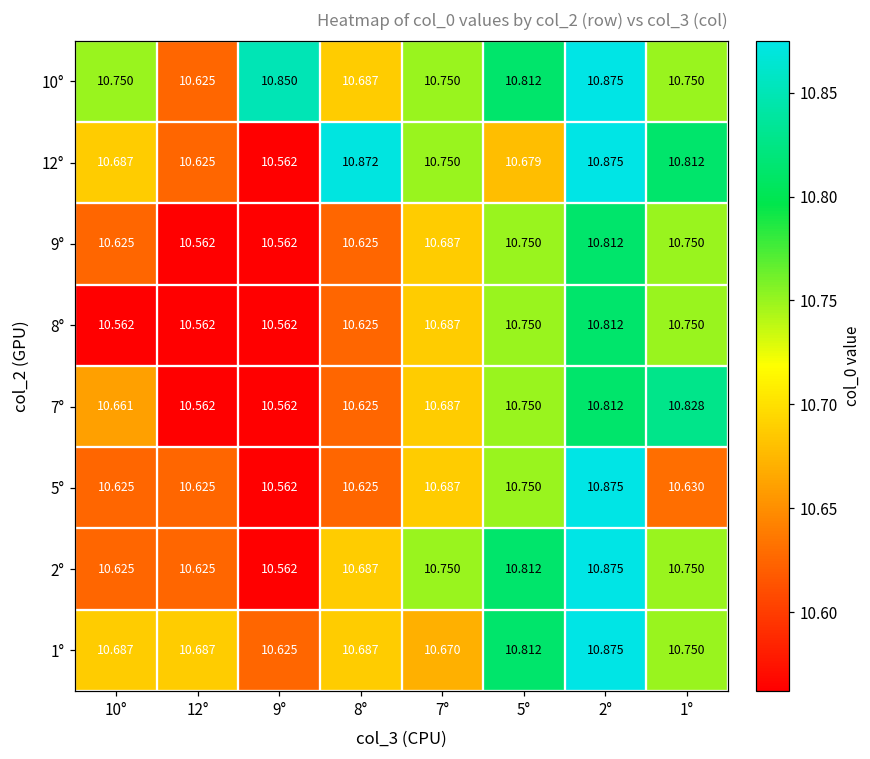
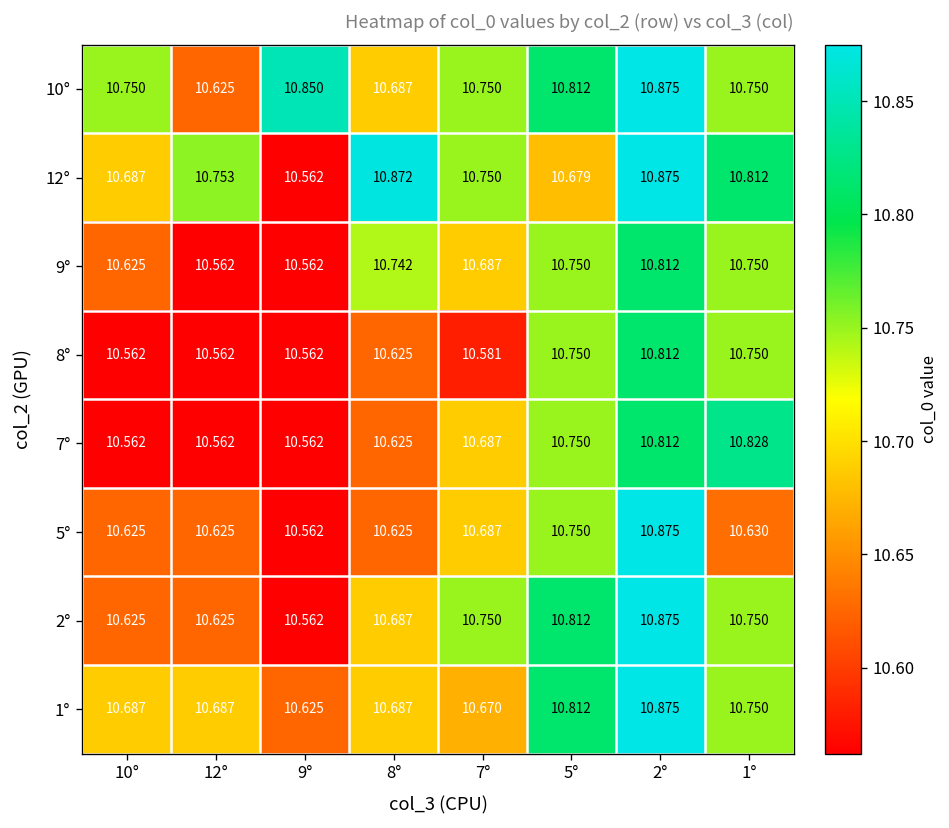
12°, 12°: 10.625 -> 10.753
9°, 8°: 10.625 -> 10.742
8°, 7°: 10.687 -> 10.581
7°, 10°: 10.661 -> 10.562
